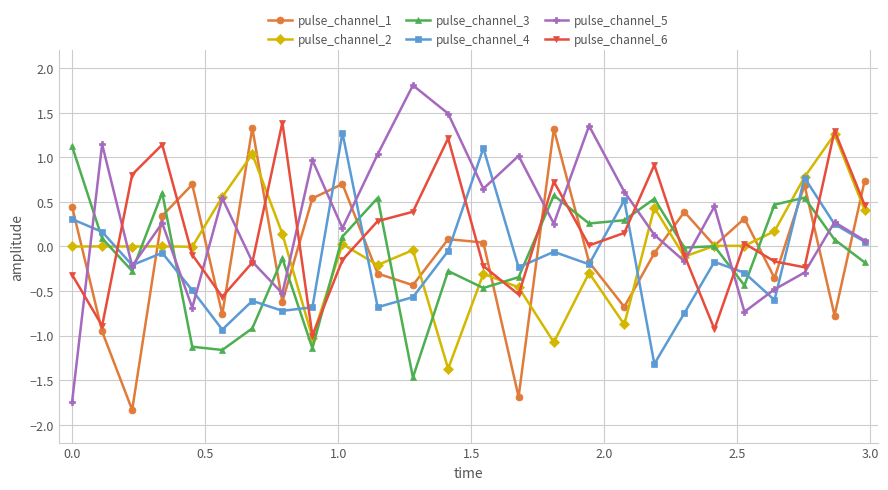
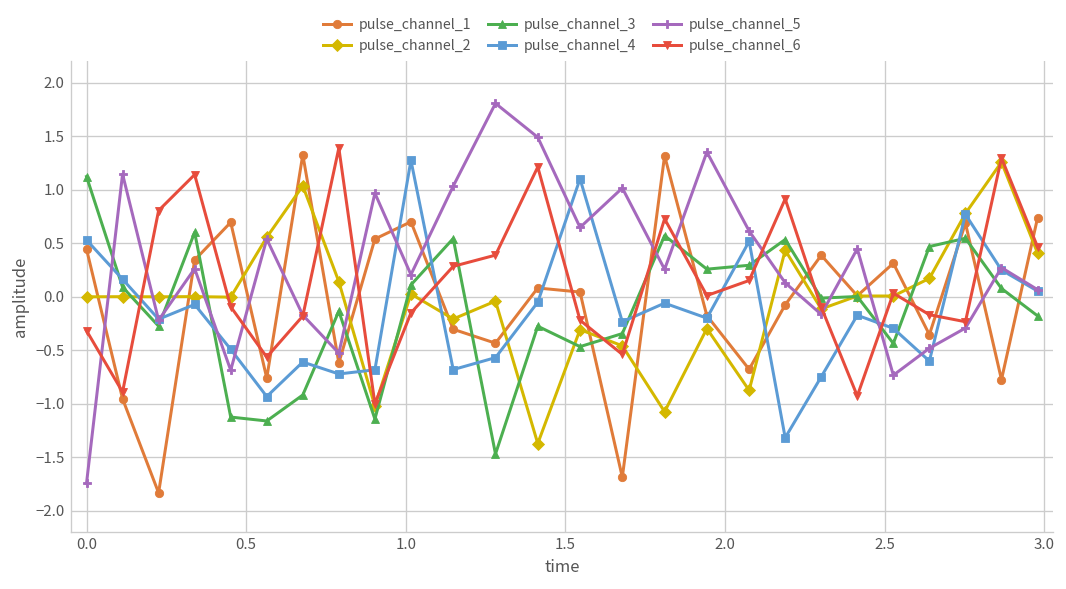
pulse_channel_4, 0.0: 0.3 -> 0.5
